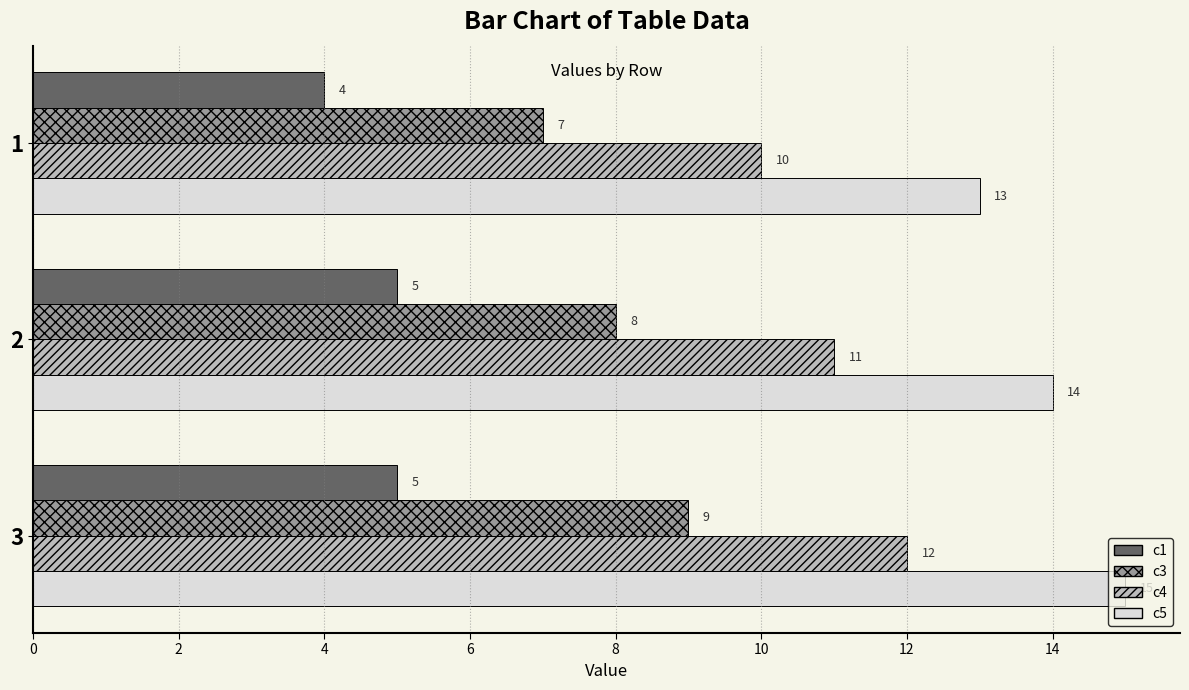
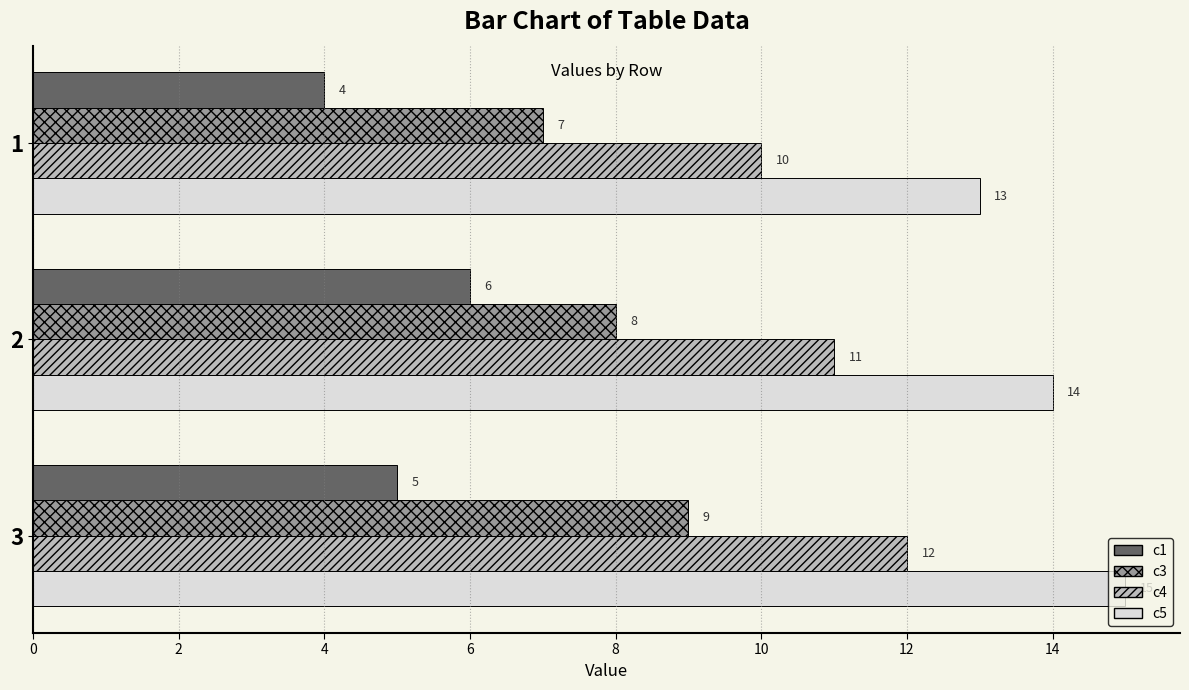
c1, 2: 5 -> 6
